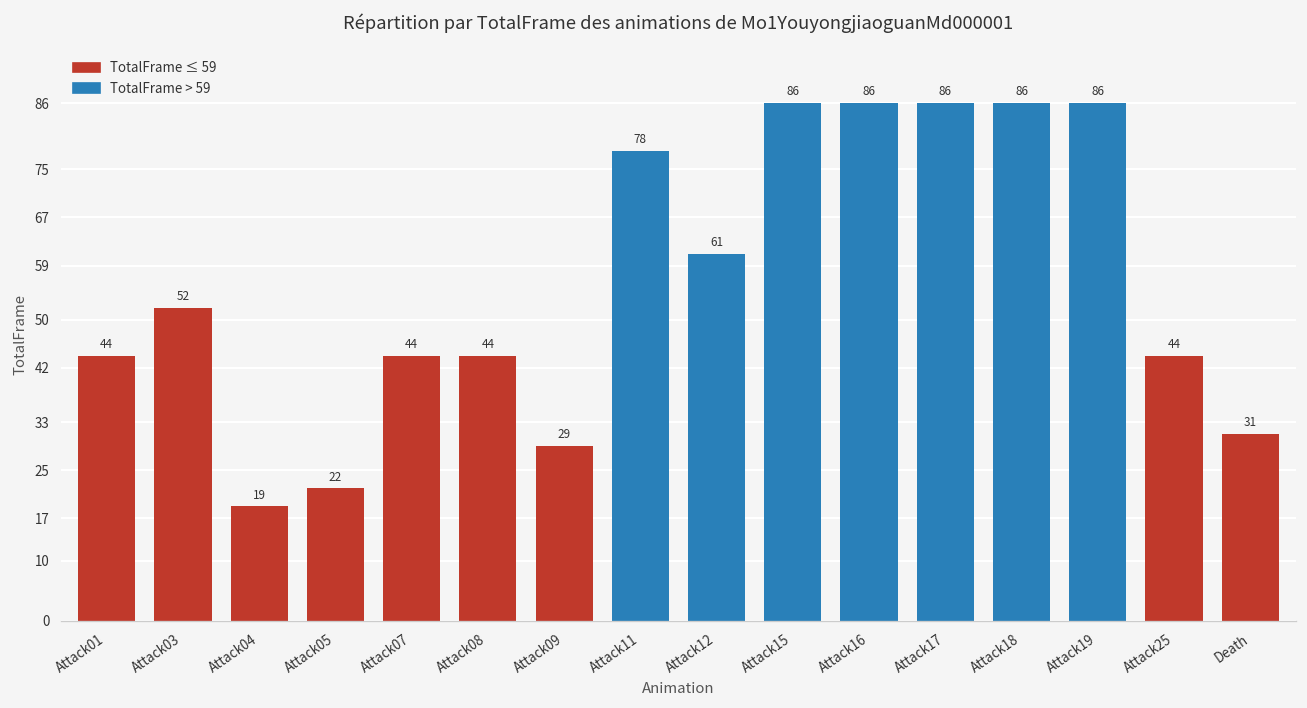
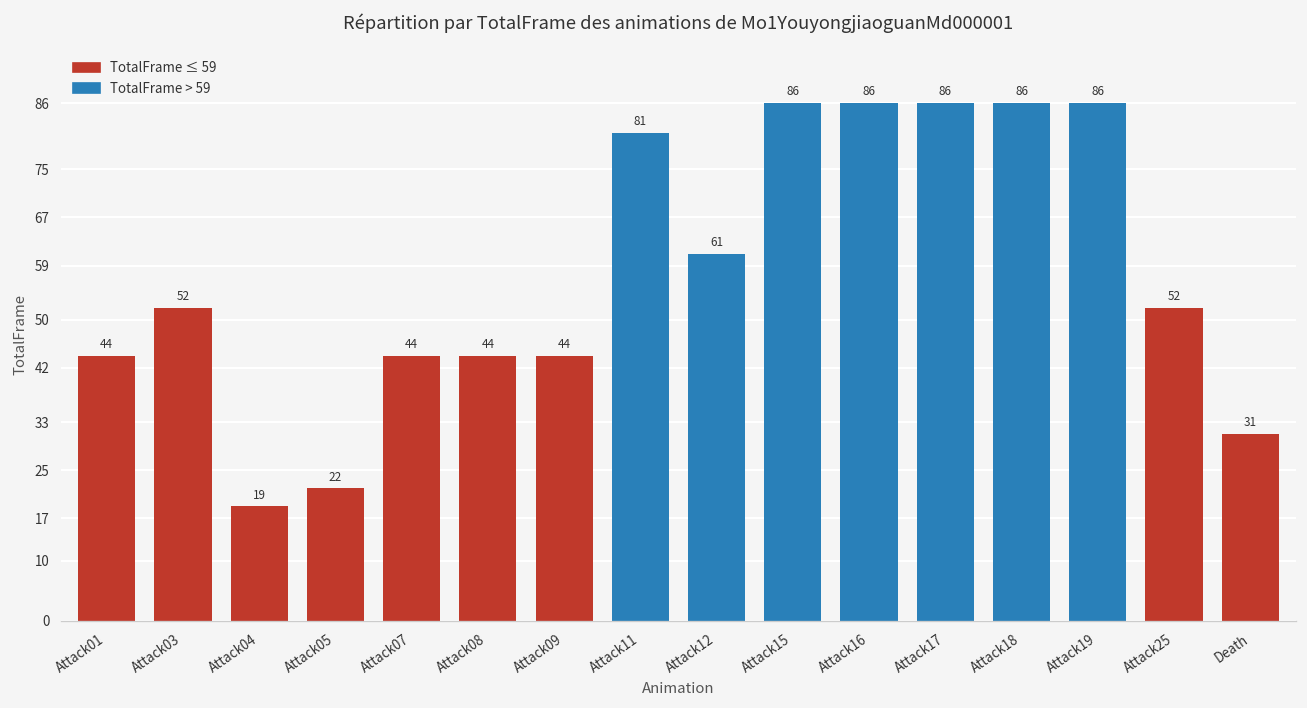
Attack09: 29 -> 44
Attack11: 78 -> 81
Attack25: 44 -> 52
